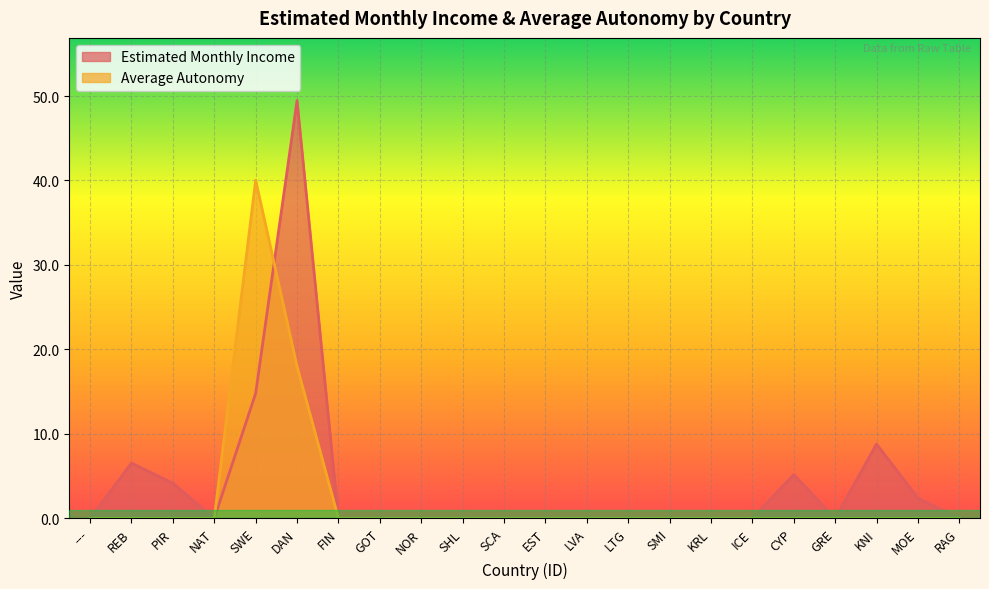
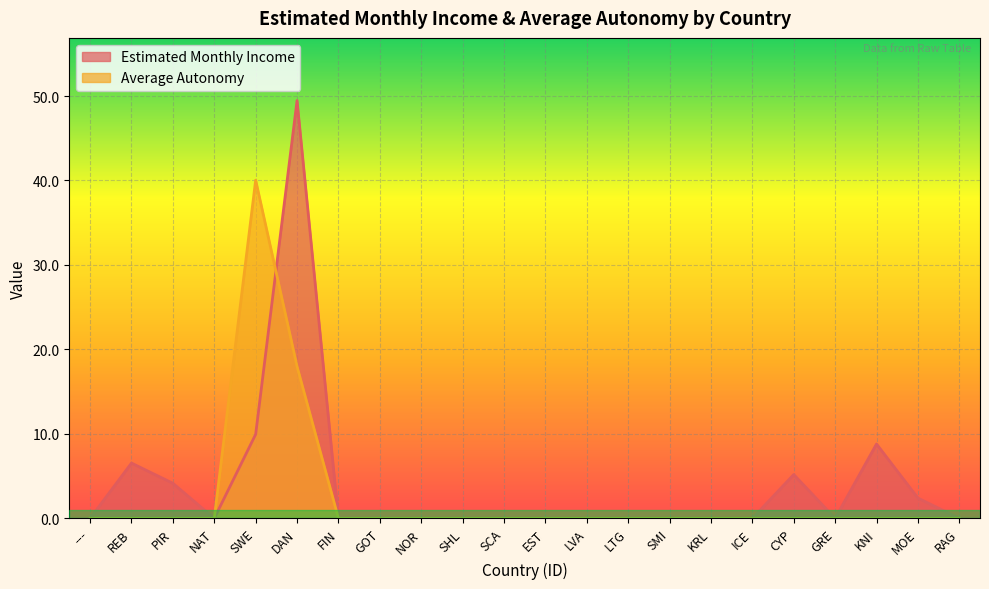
Estimated Monthly Income, SWE: 15 -> 10
